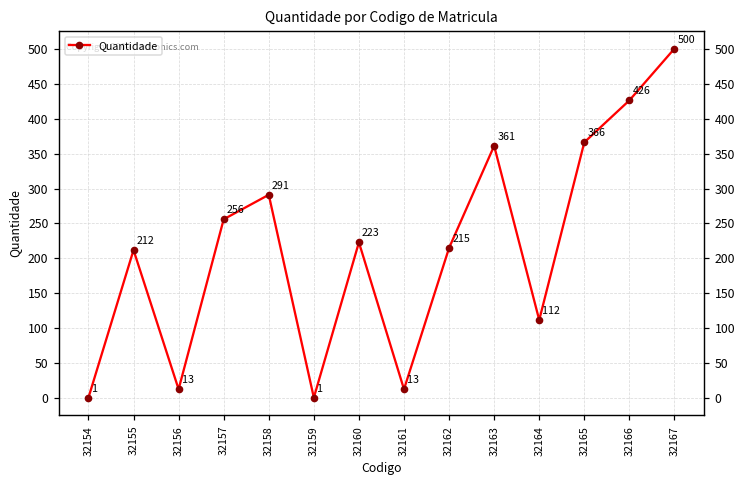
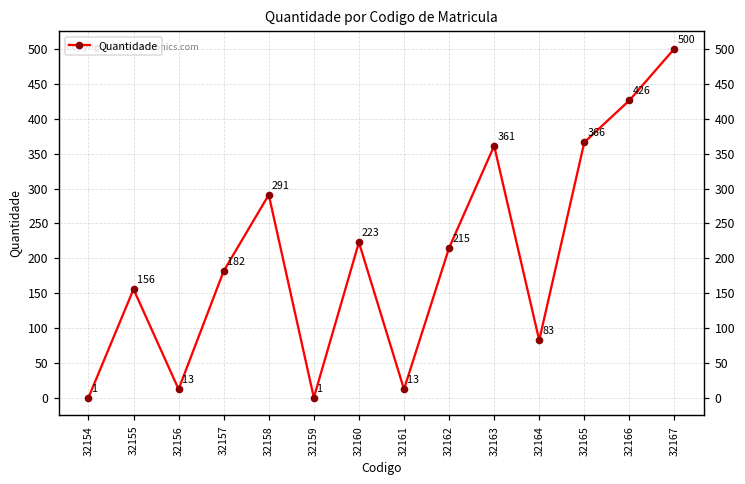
32155: 212 -> 156
32157: 256 -> 182
32164: 112 -> 83
